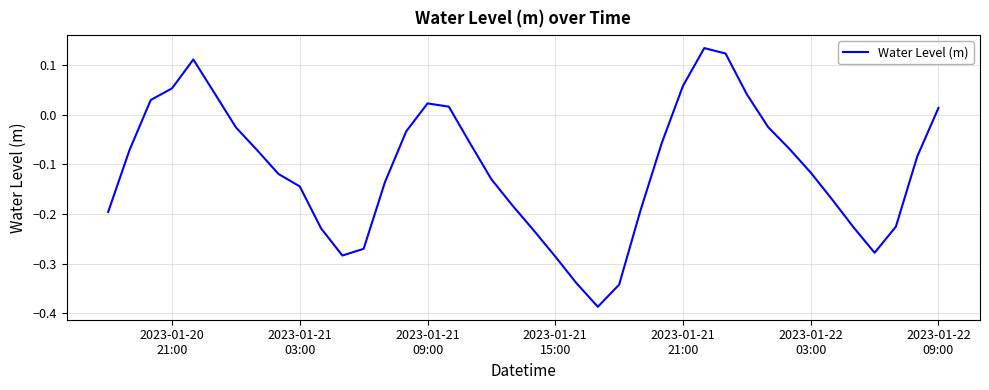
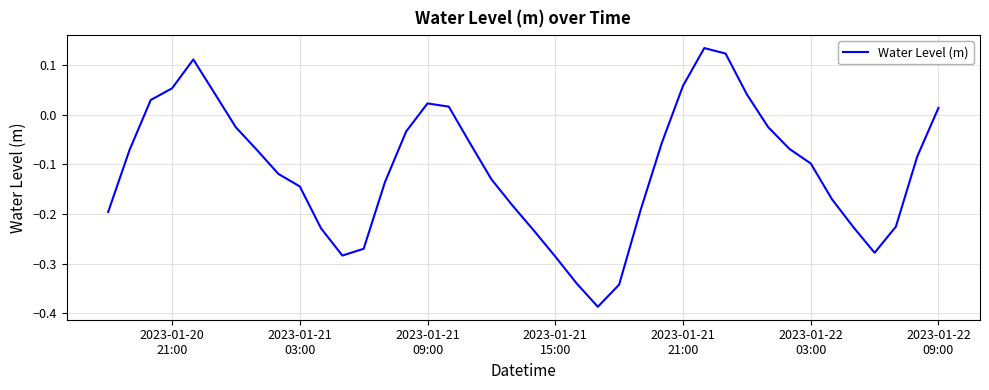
2023-01-22 03:00: -0.12 -> -0.10
